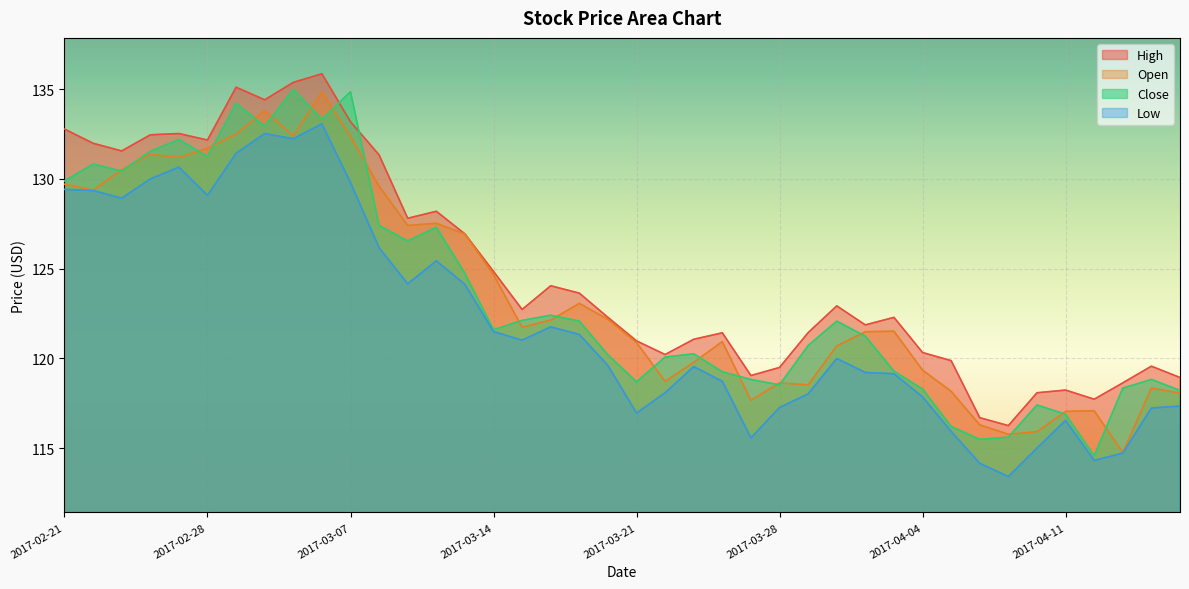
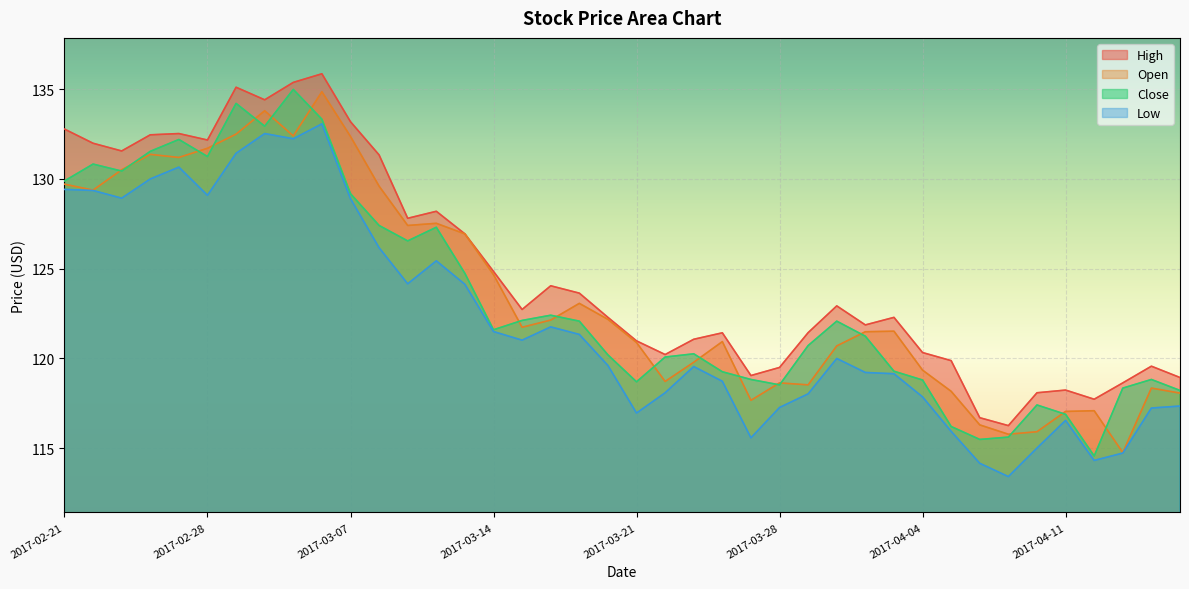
Close, 2017-03-07: 134.9 -> 129.2
Low, 2017-03-07: 129.8 -> 128.9
Close, 2017-04-04: 118.3 -> 118.8
